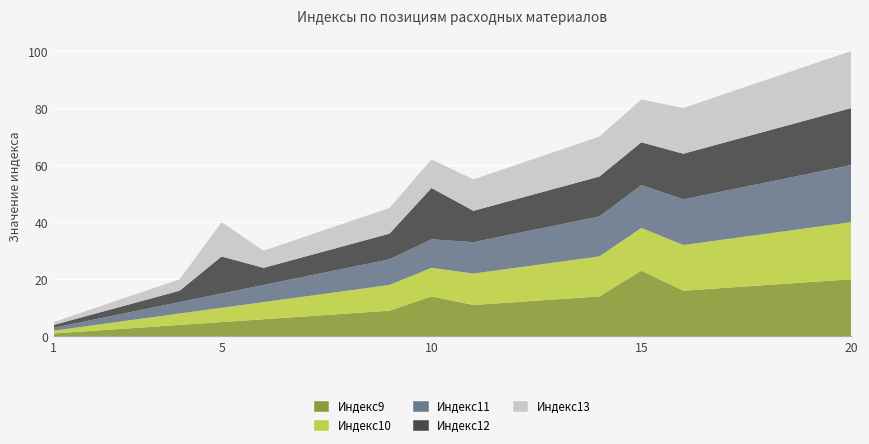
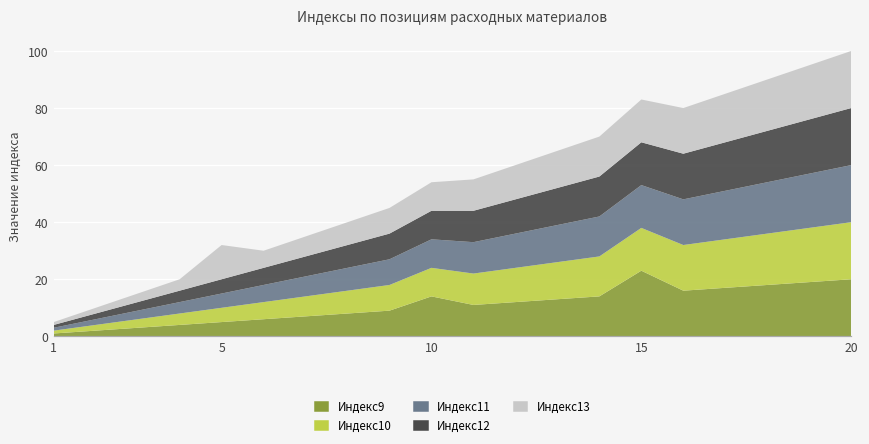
Индекс12, 5: 13 -> 5
Индекс12, 10: 18 -> 10
